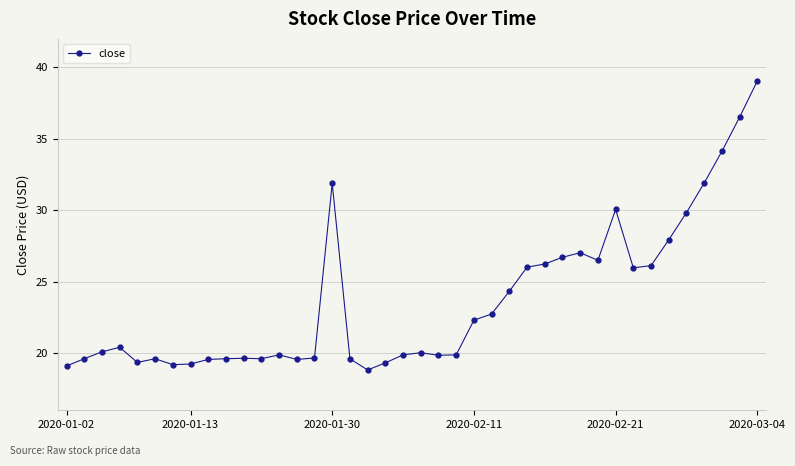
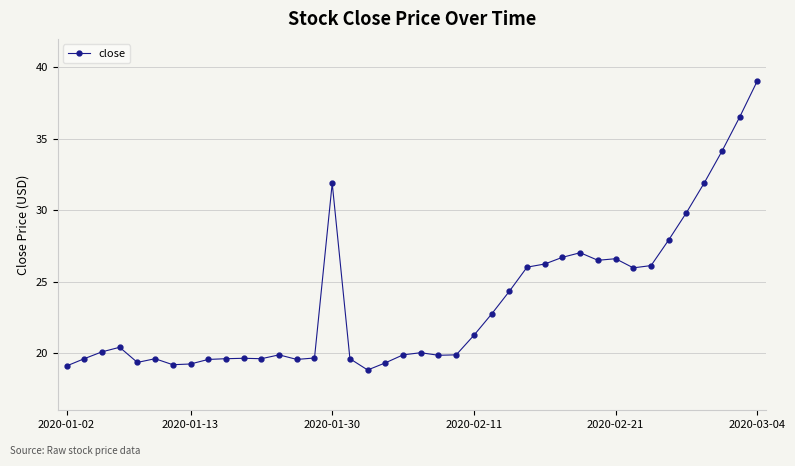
2020-02-11: 22.3 -> 21.3
2020-02-21: 30.1 -> 26.6
